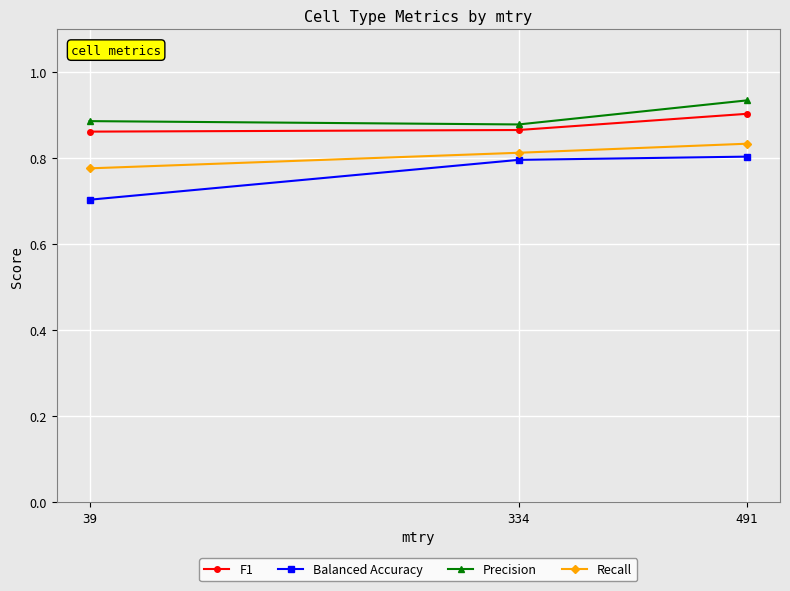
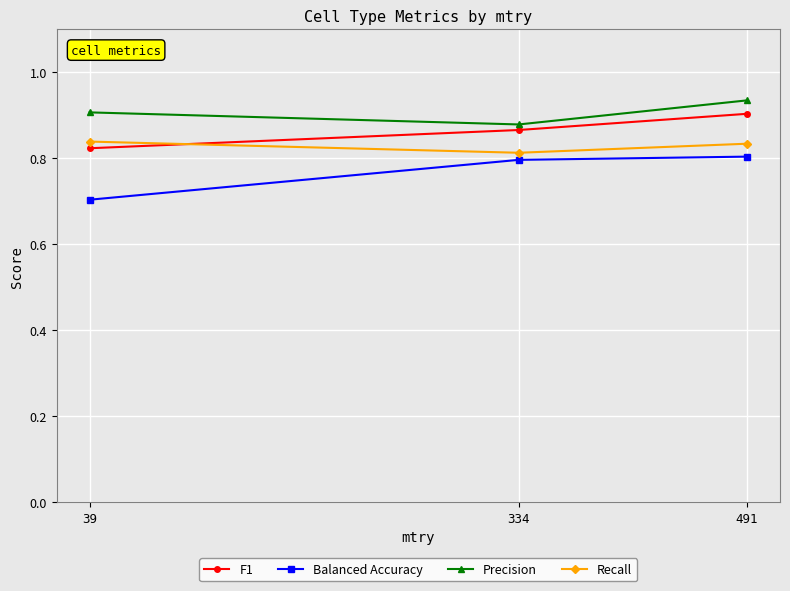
F1, 39: 0.86 -> 0.82
Precision, 39: 0.89 -> 0.91
Recall, 39: 0.78 -> 0.84
